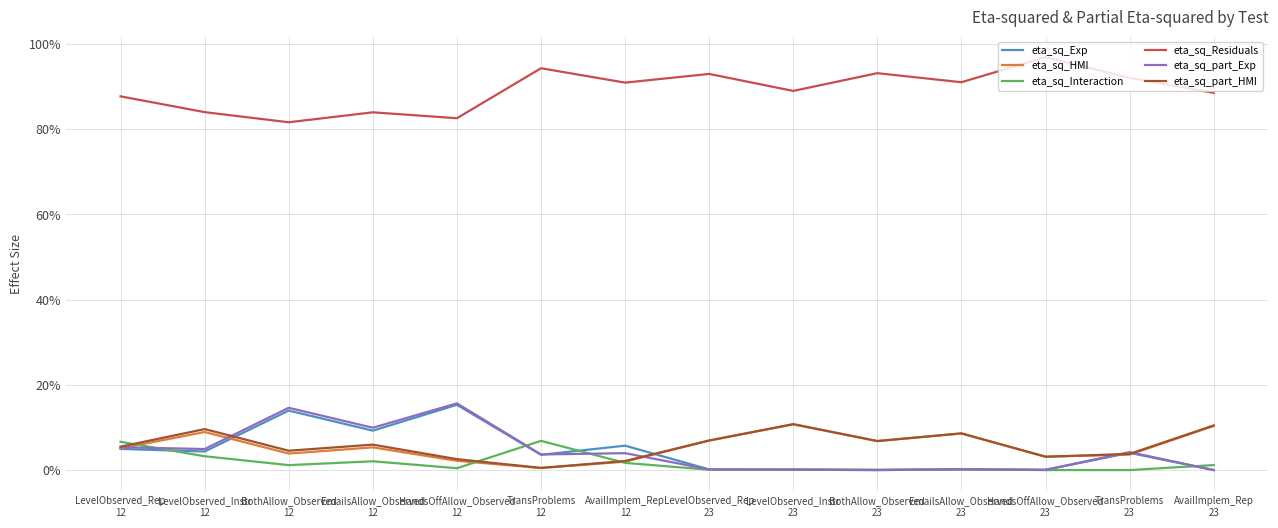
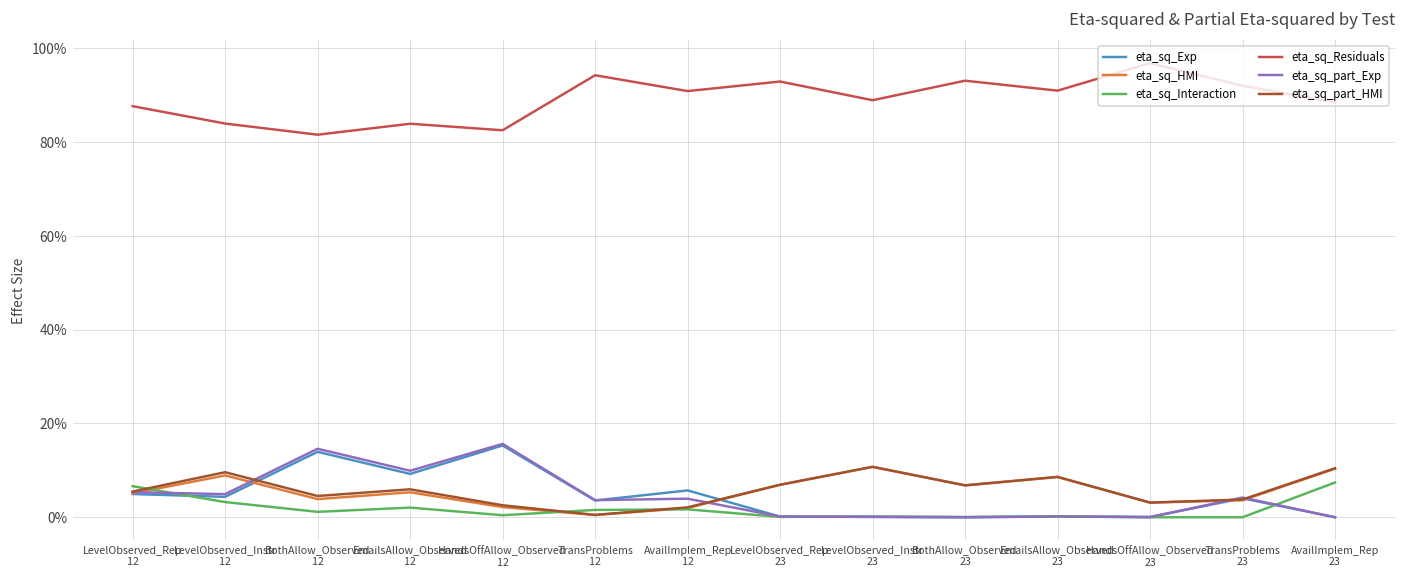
eta_sq_Interaction, TransProblems 12: 7% -> 2%
eta_sq_Interaction, AvailImplem_Rep 23: 1% -> 7%
